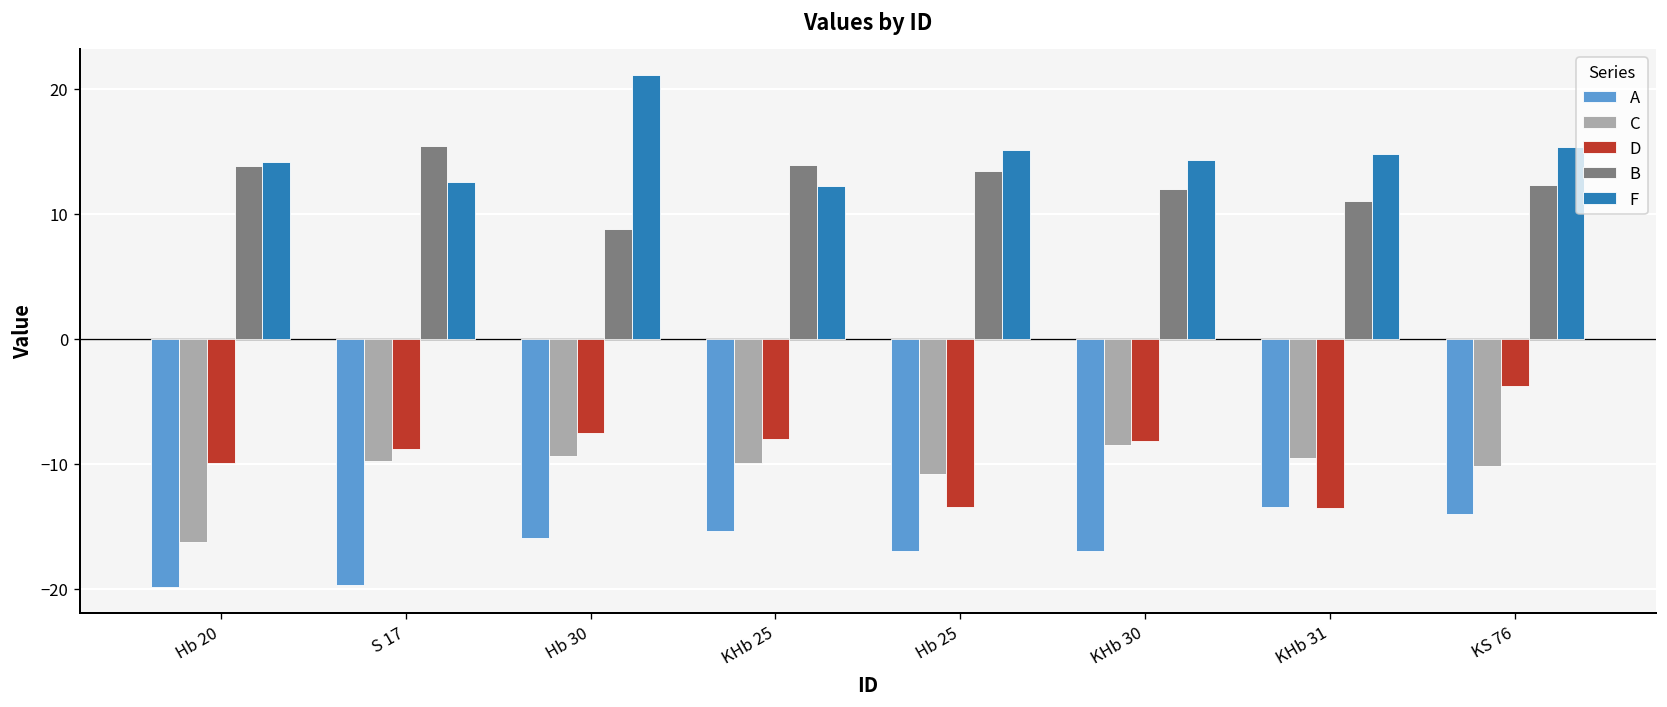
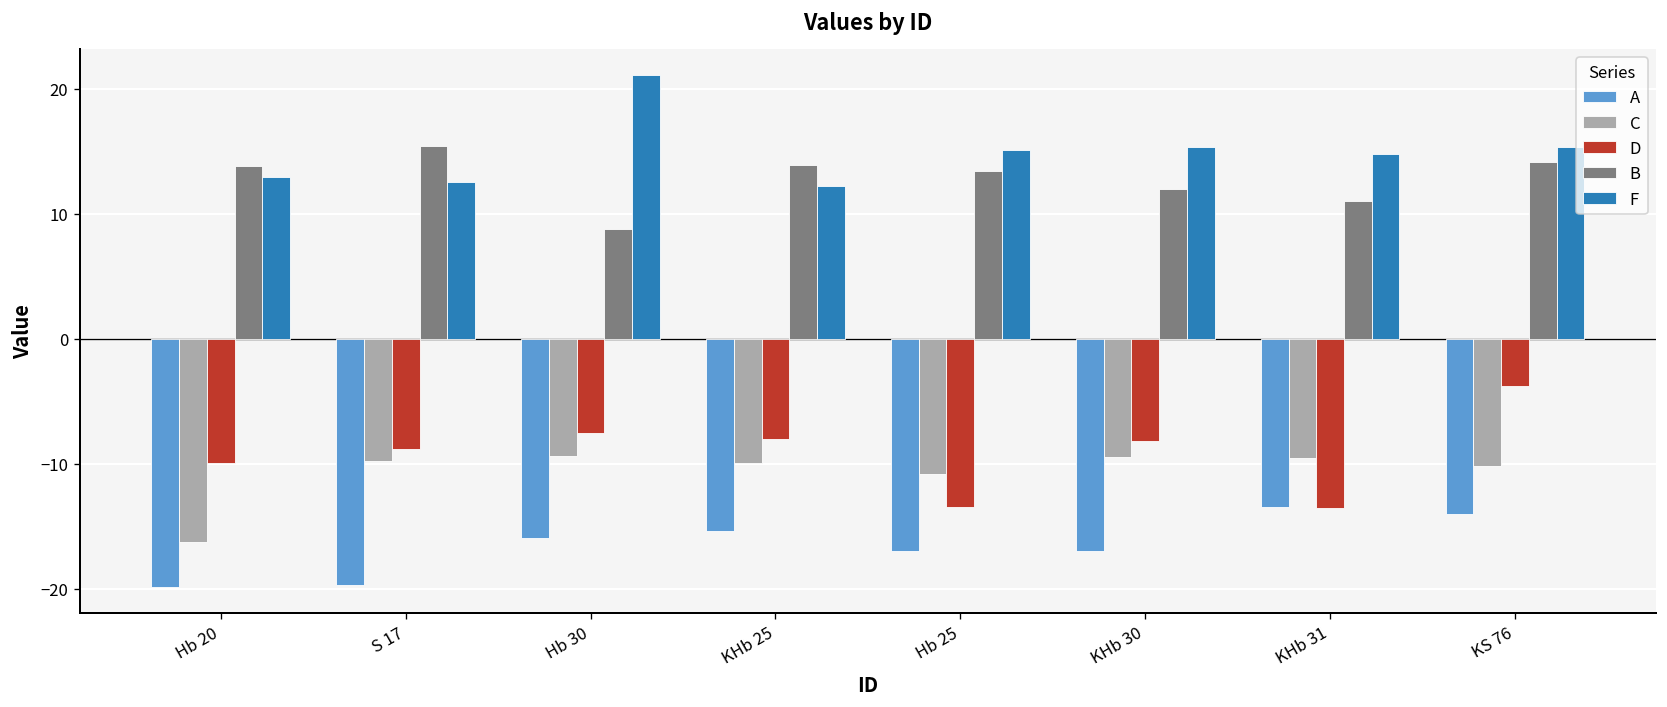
F, Hb 20: 14.2 -> 12.9
C, KHb 30: -8.5 -> -9.5
F, KHb 30: 14.3 -> 15.3
B, KS 76: 12.3 -> 14.2
